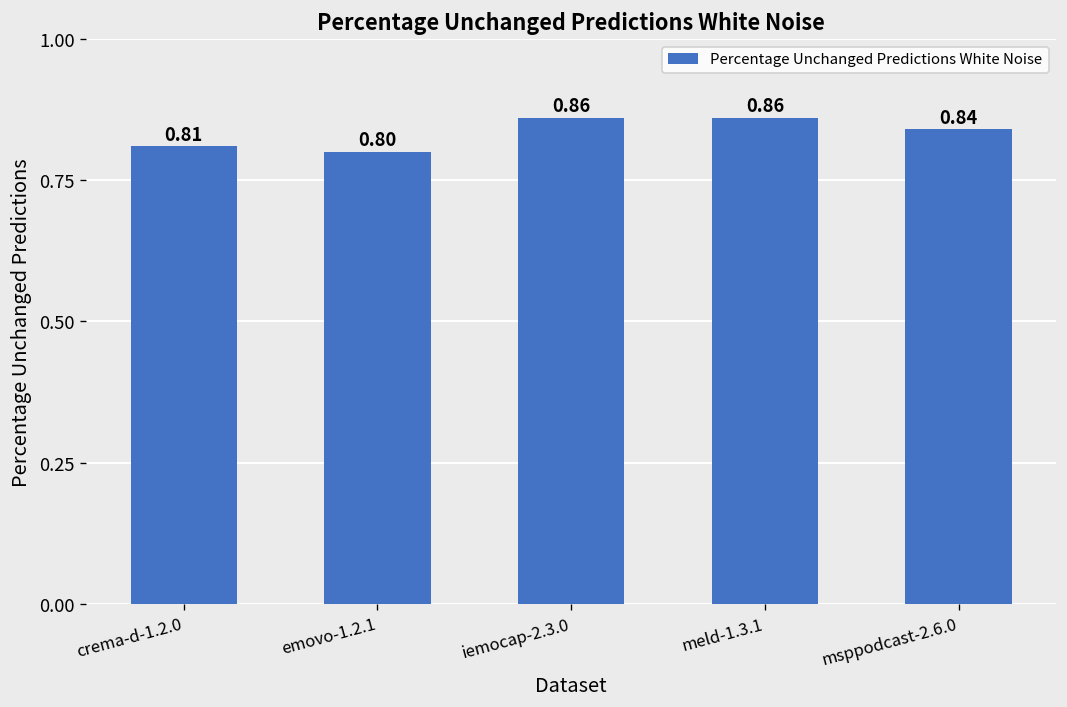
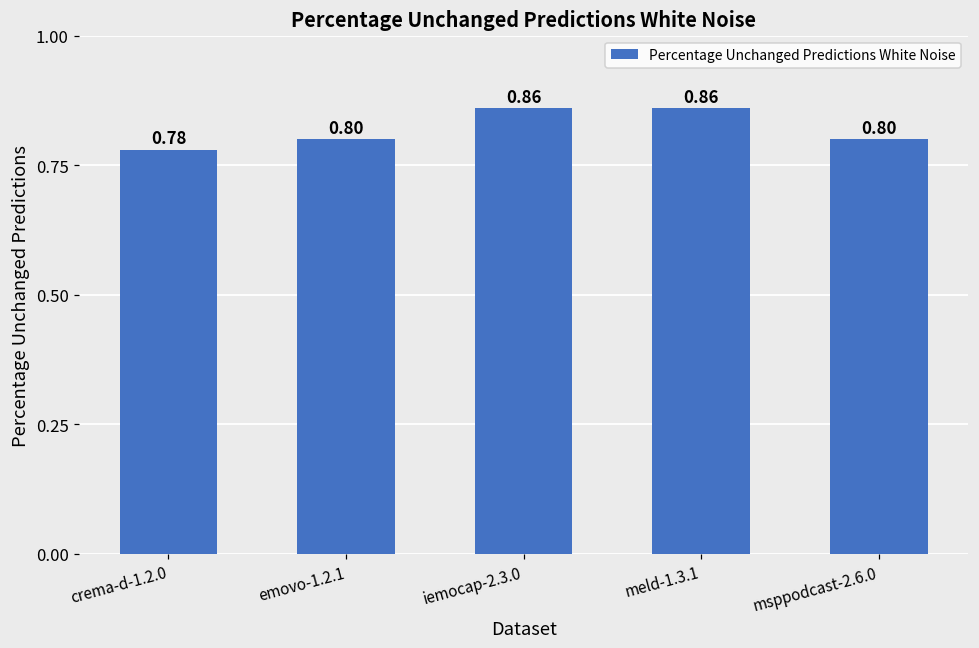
crema-d-1.2.0: 0.81 -> 0.78
msppodcast-2.6.0: 0.84 -> 0.80
